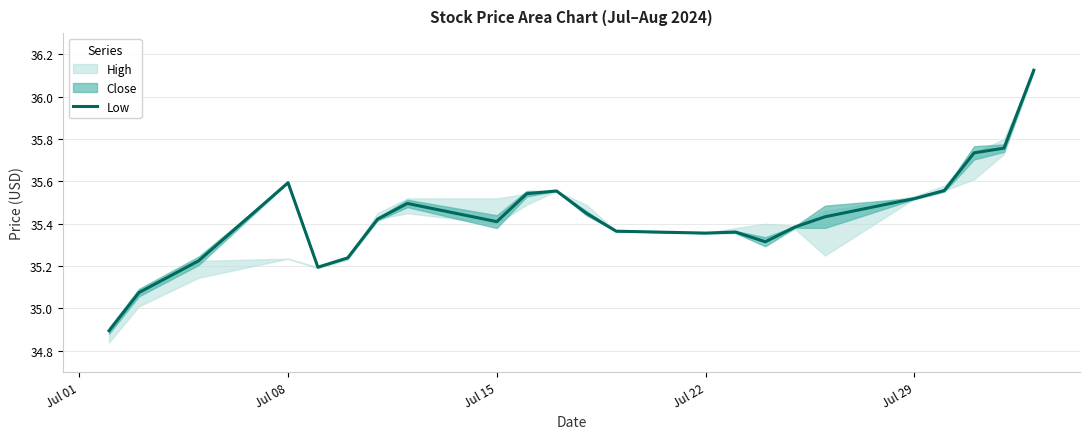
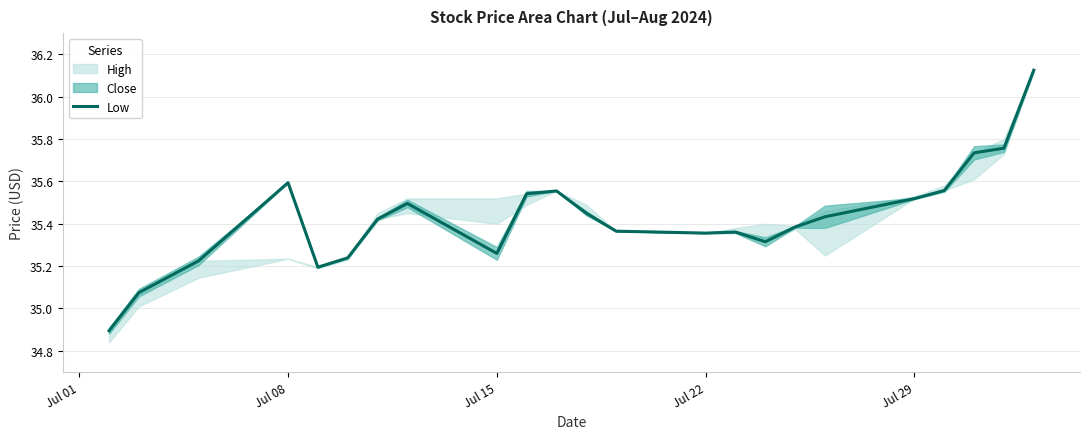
Low, Jul 15: 35.41 -> 35.26
